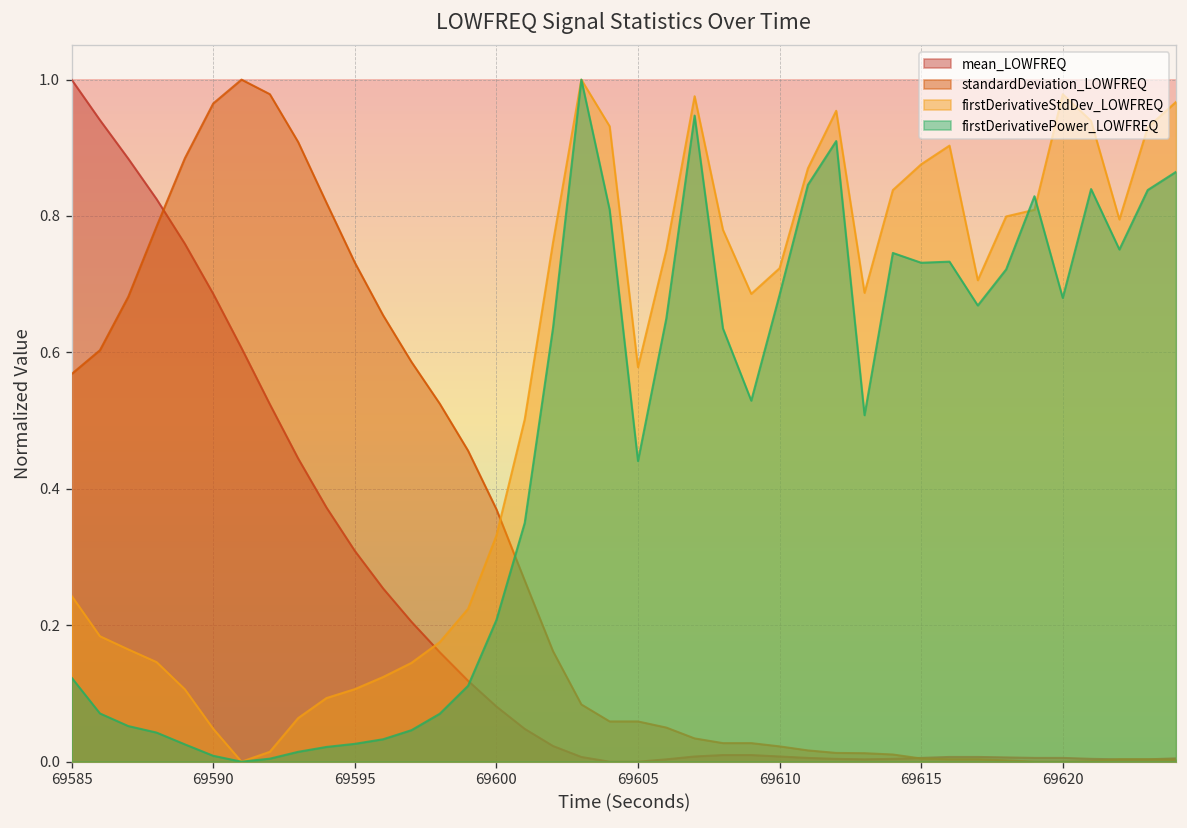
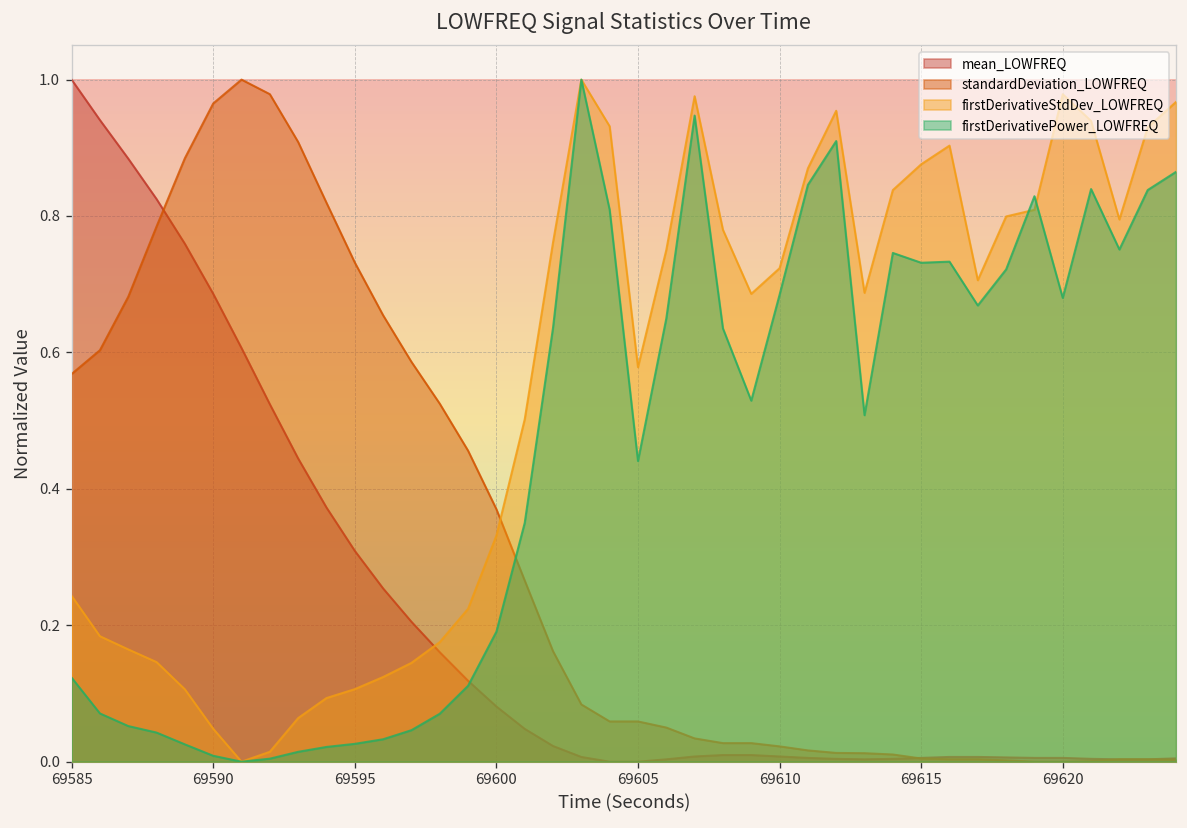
firstDerivativePower_LOWFREQ, 69600: 0.21 -> 0.19
